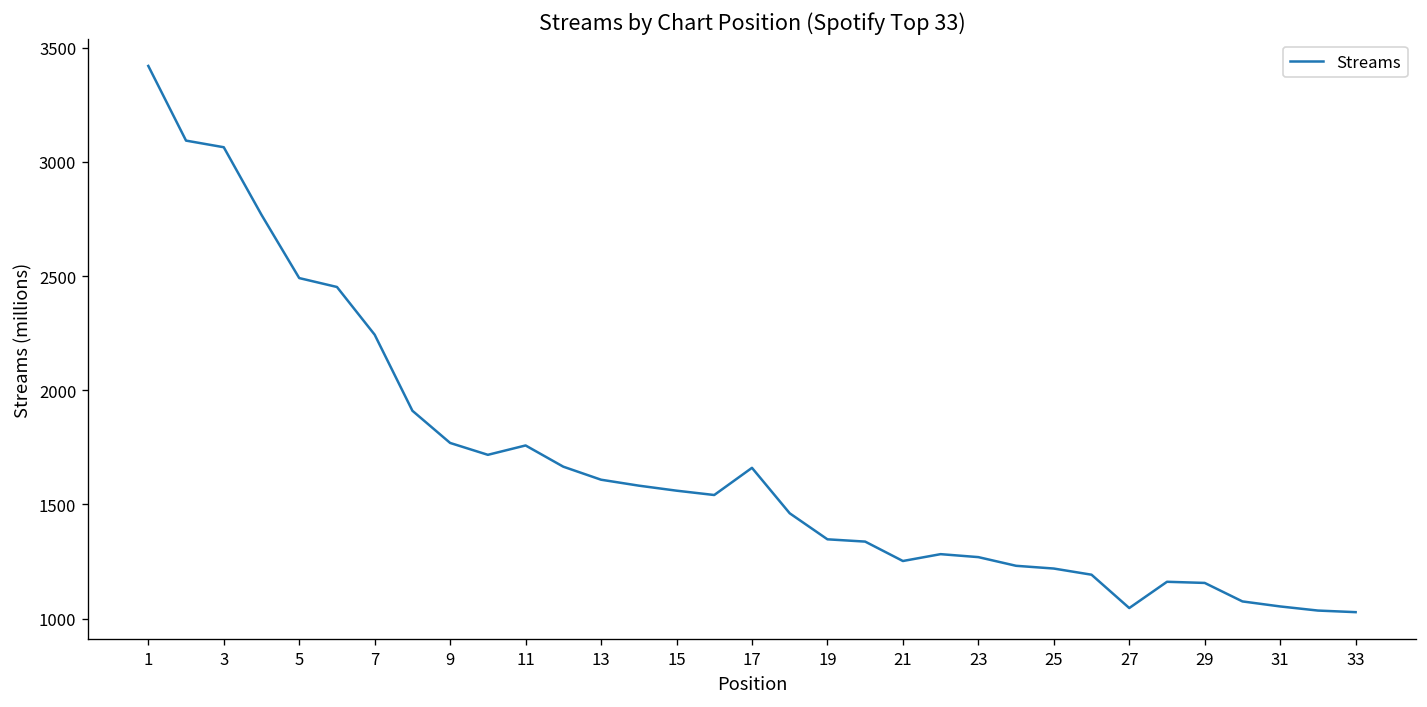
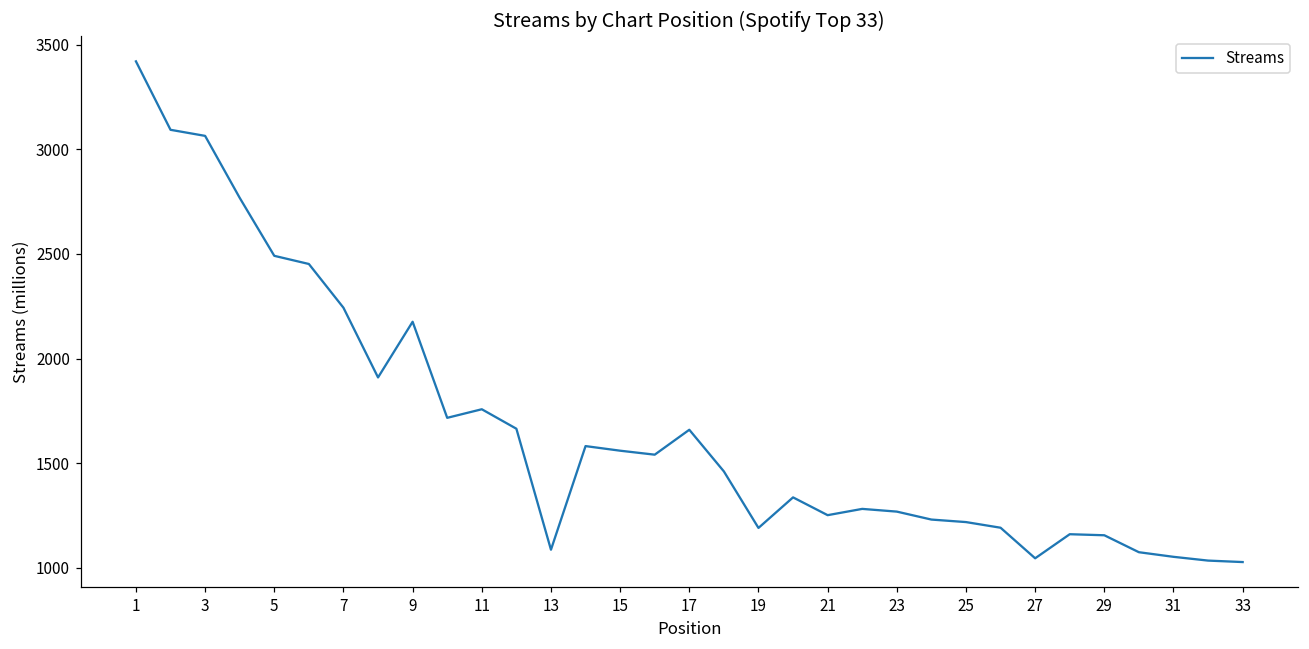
9: 1770 -> 2180
13: 1610 -> 1090
19: 1350 -> 1190
